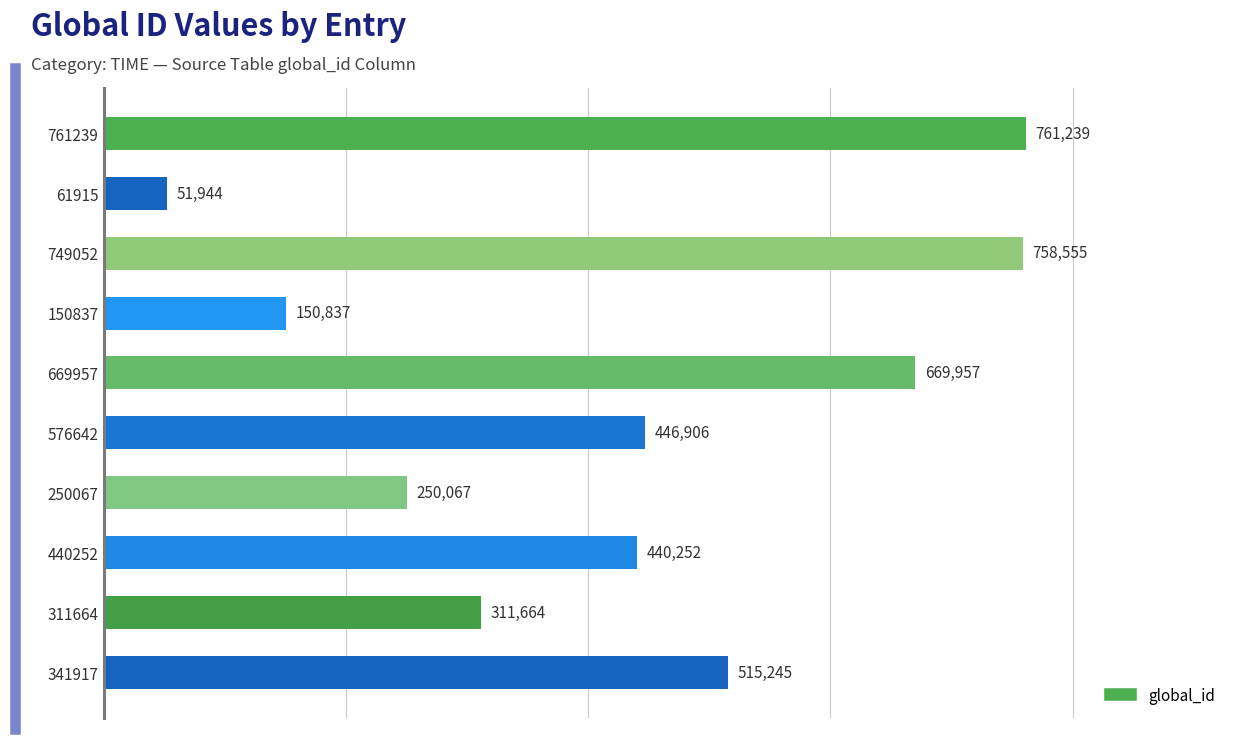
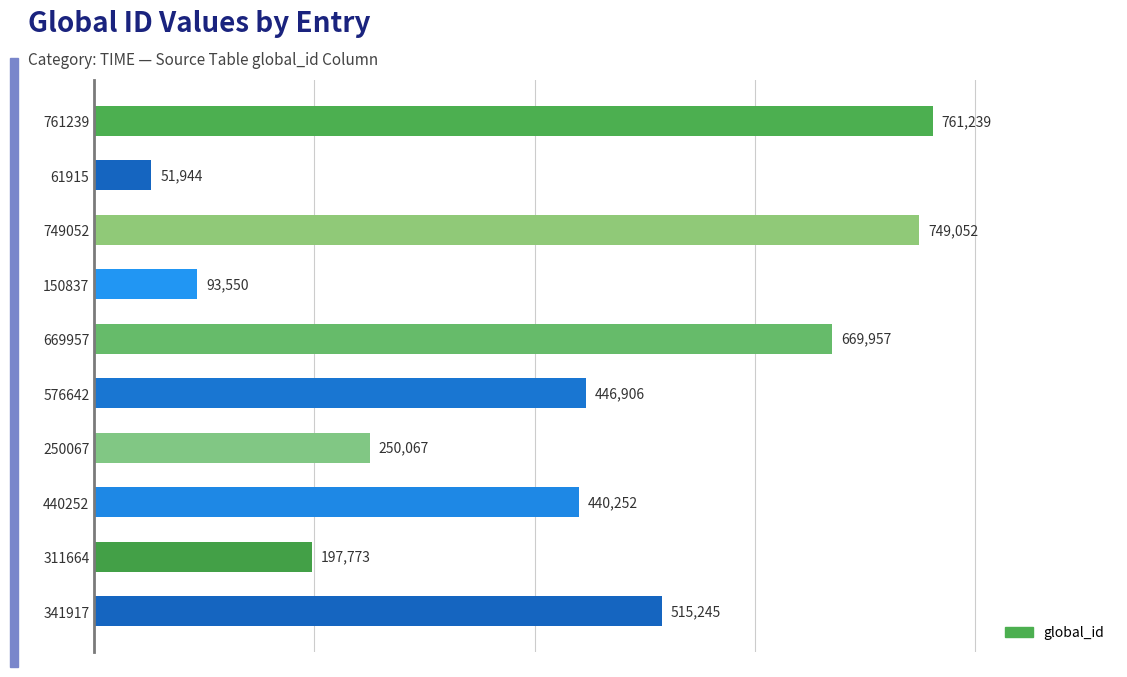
749052: 758,555 -> 749,052
150837: 150,837 -> 93,550
311664: 311,664 -> 197,773
